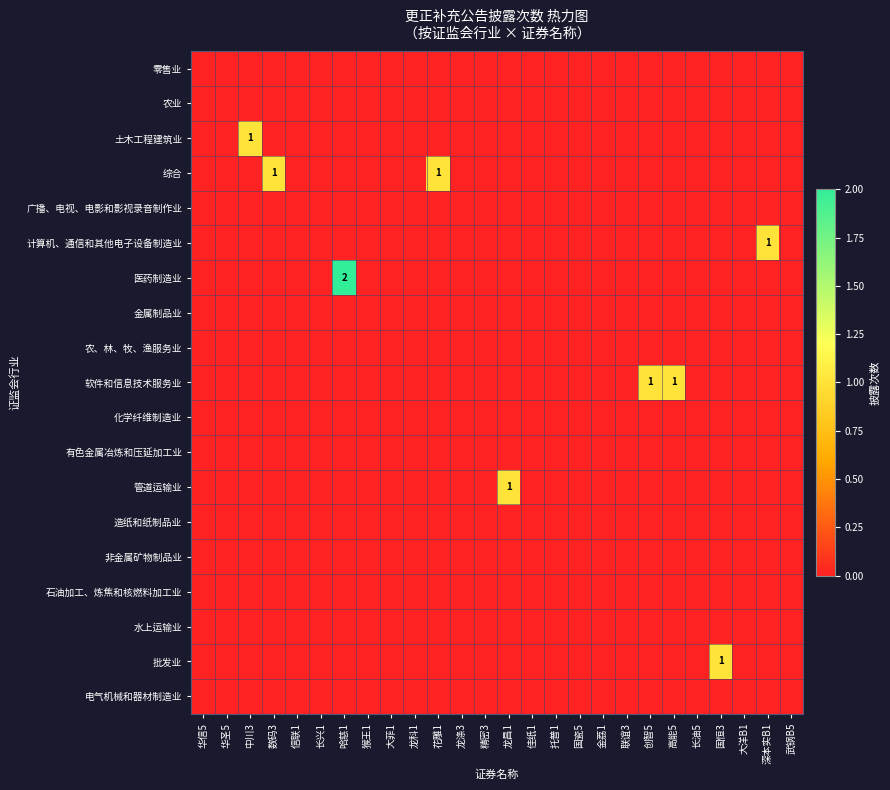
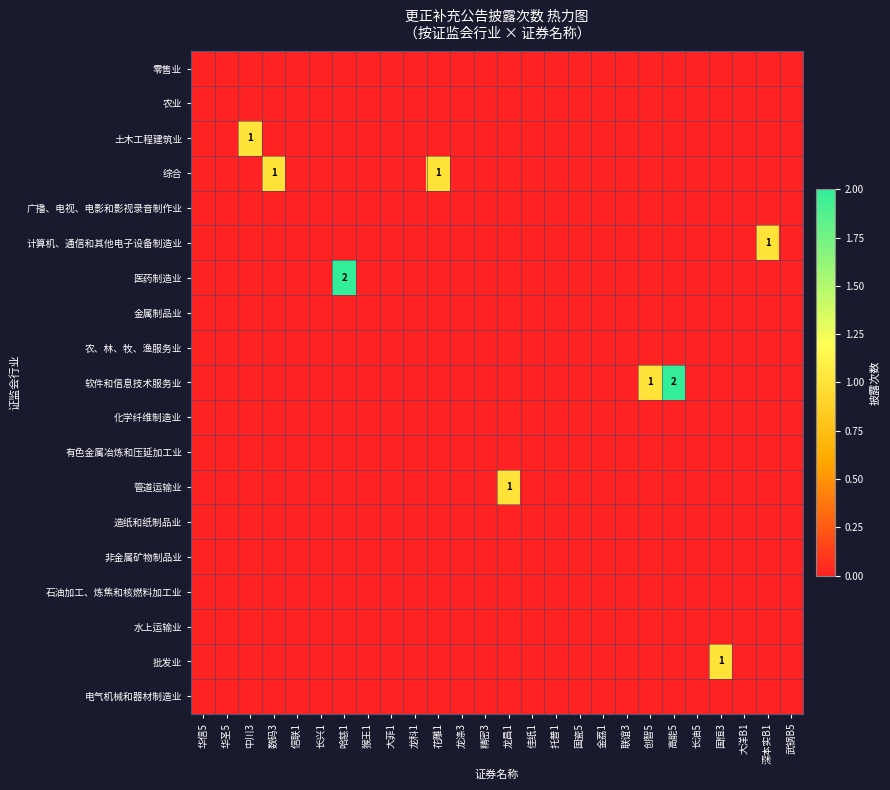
软件和信息技术服务业, 高能5: 1 -> 2
